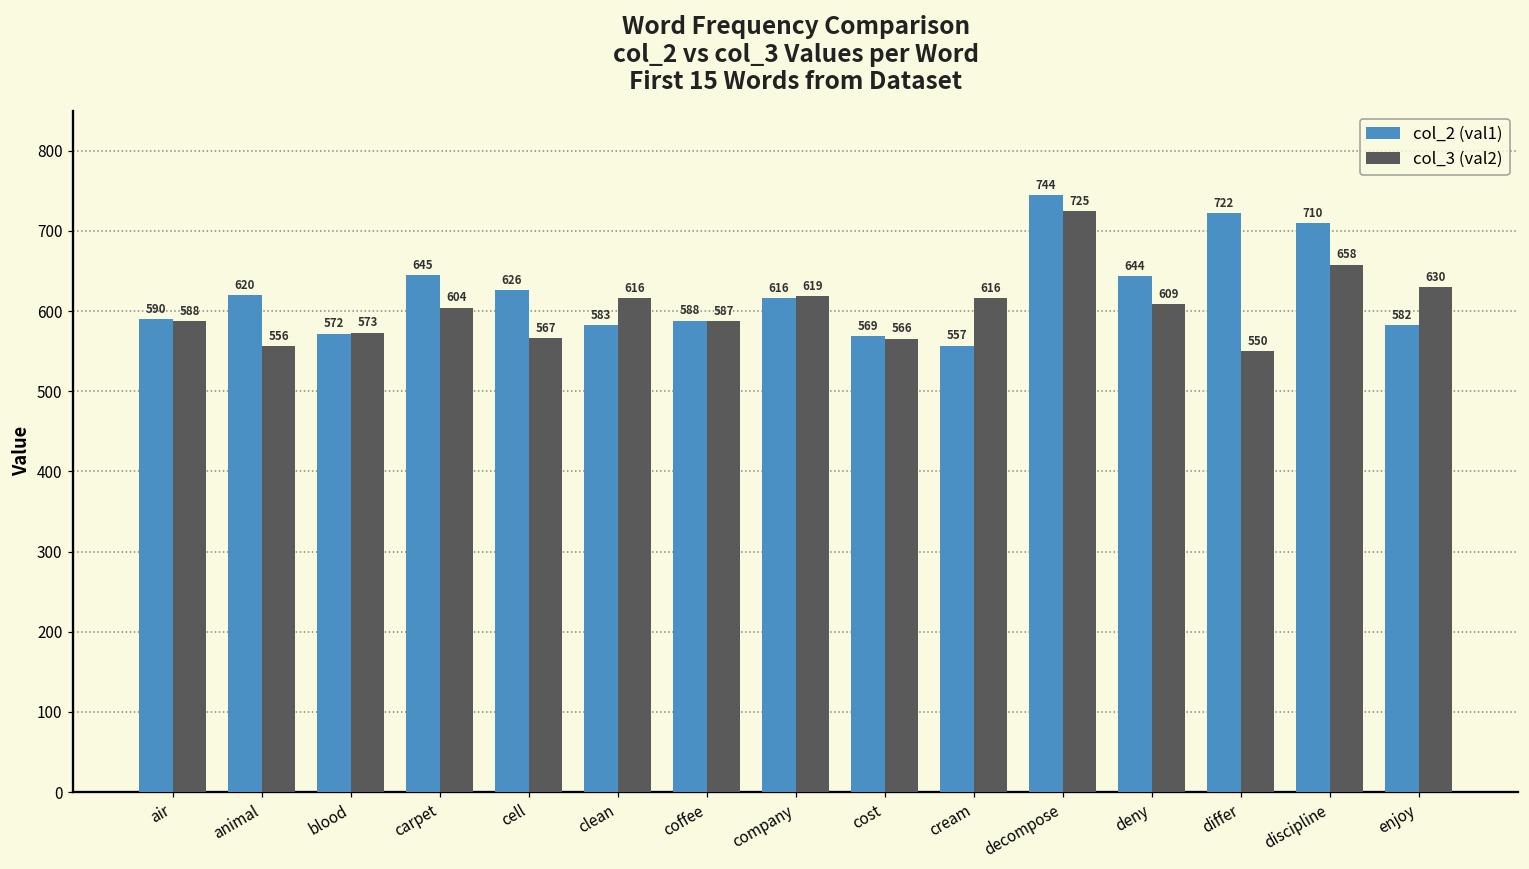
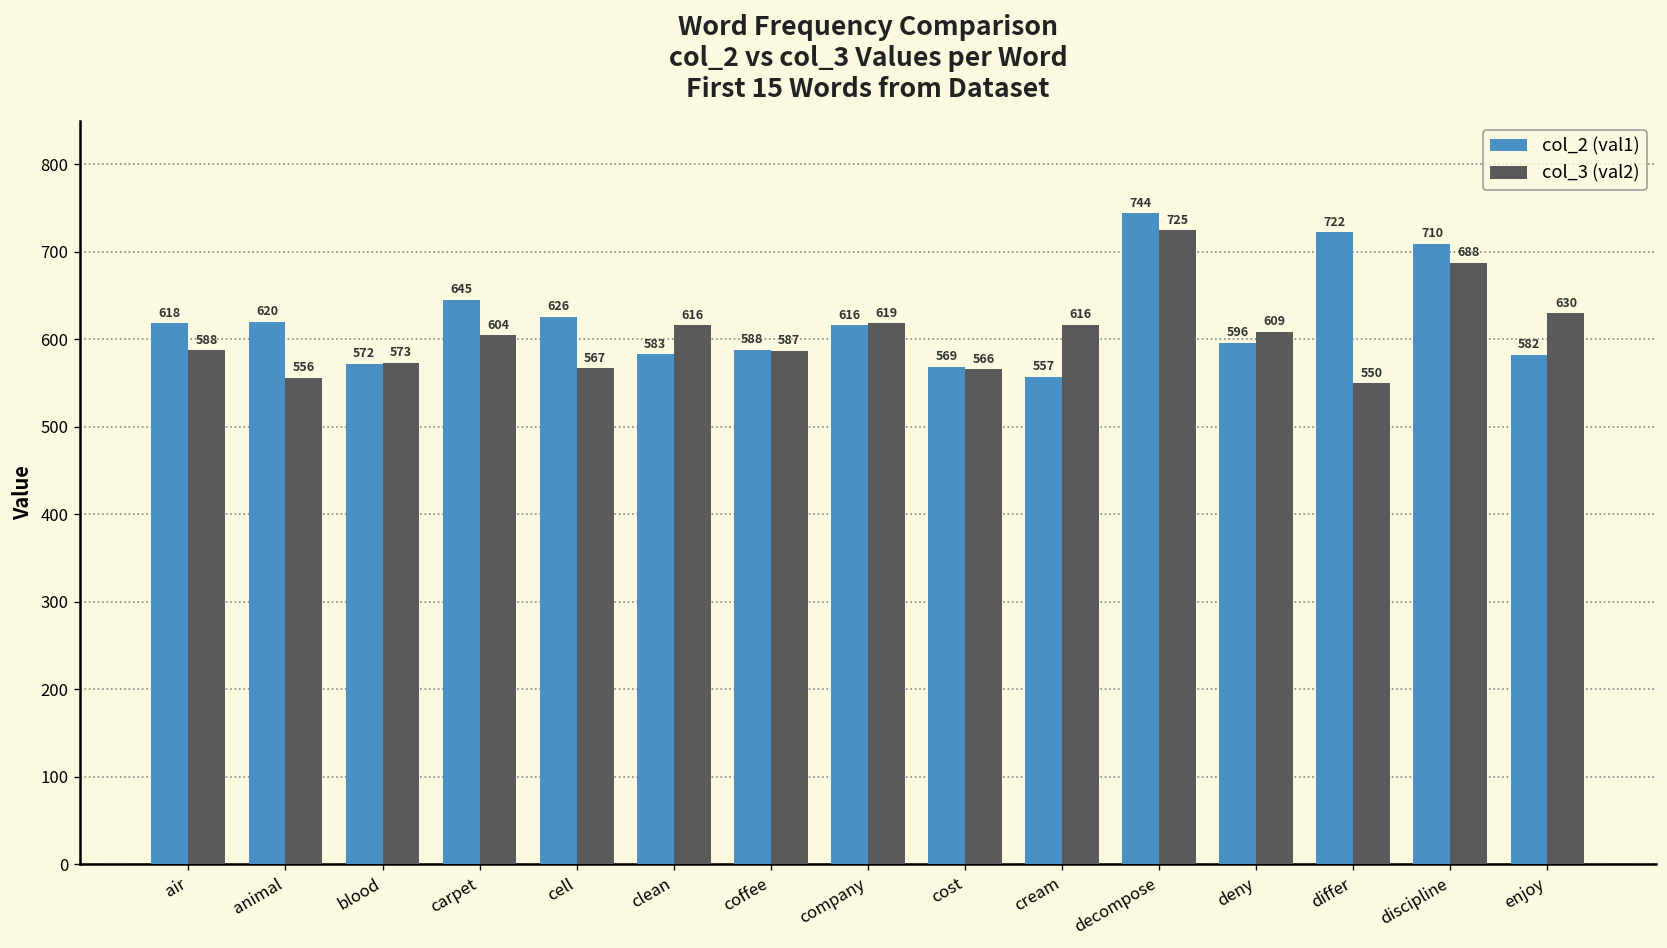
col_2 (val1), air: 590 -> 618
col_2 (val1), deny: 644 -> 596
col_3 (val2), discipline: 658 -> 688
